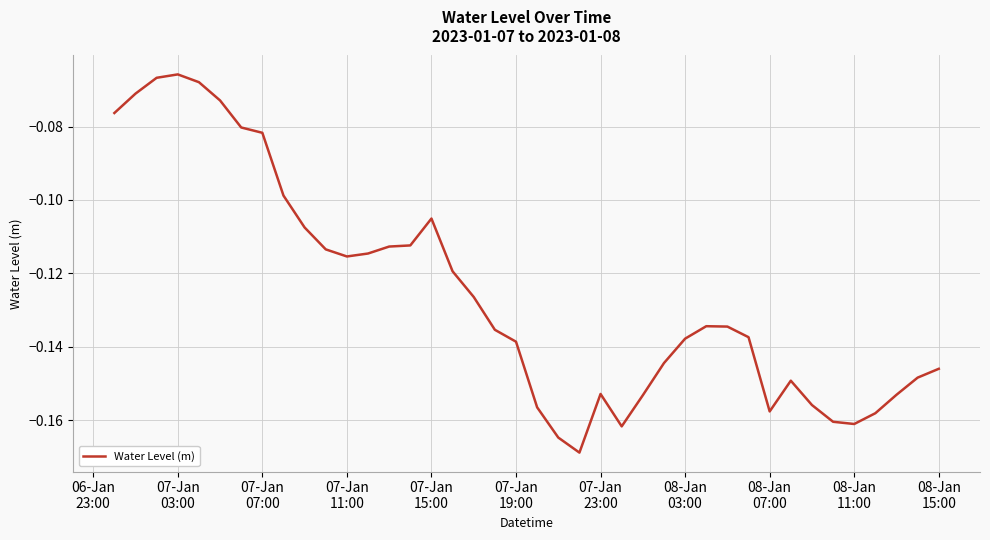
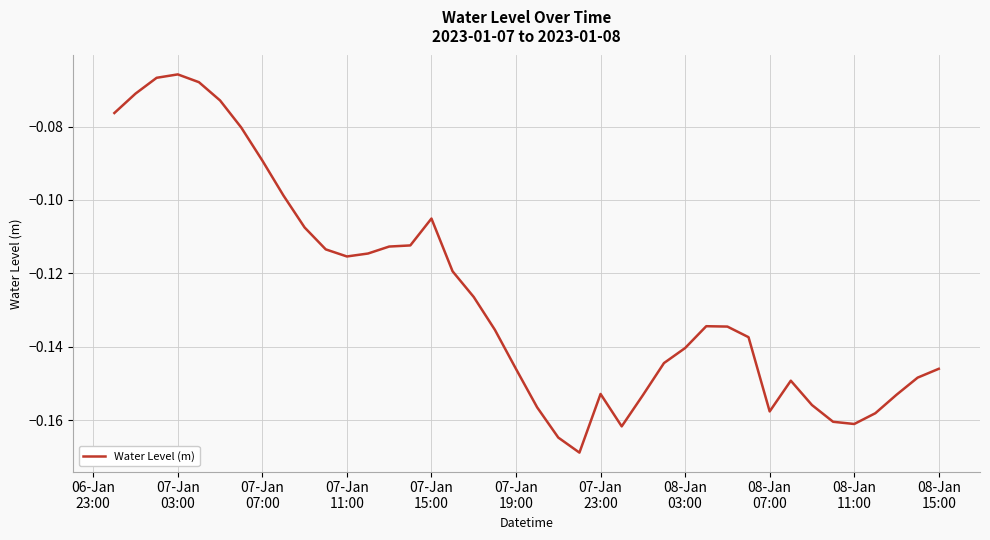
07-Jan 07:00: -0.082 -> -0.089
07-Jan 19:00: -0.139 -> -0.146
08-Jan 03:00: -0.138 -> -0.140
